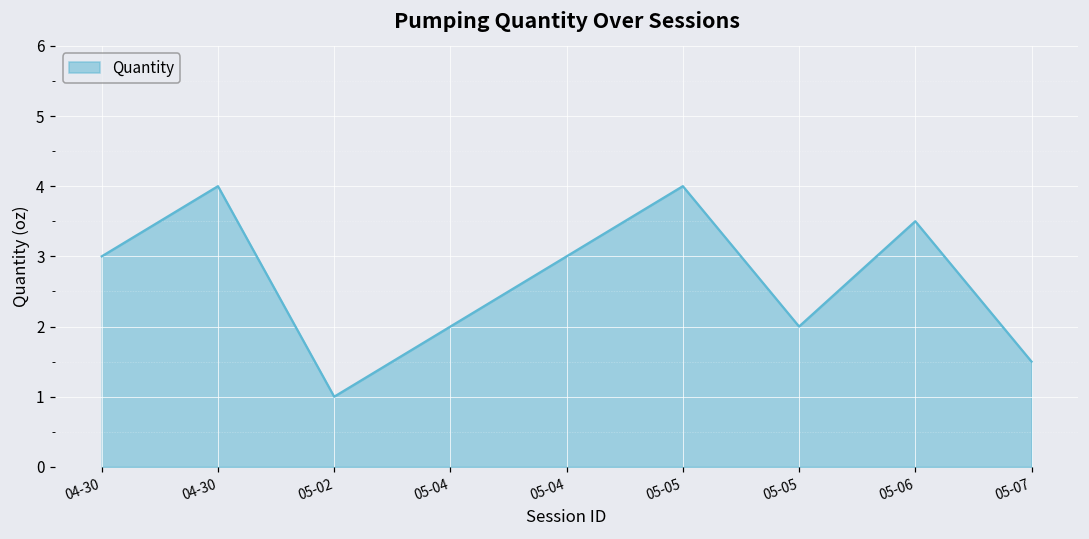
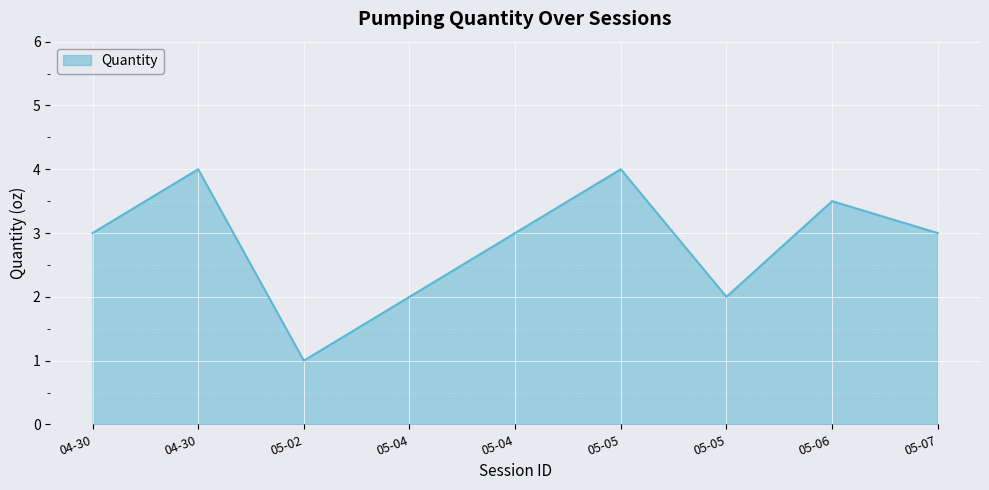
05-07: 1.5 -> 3.0
